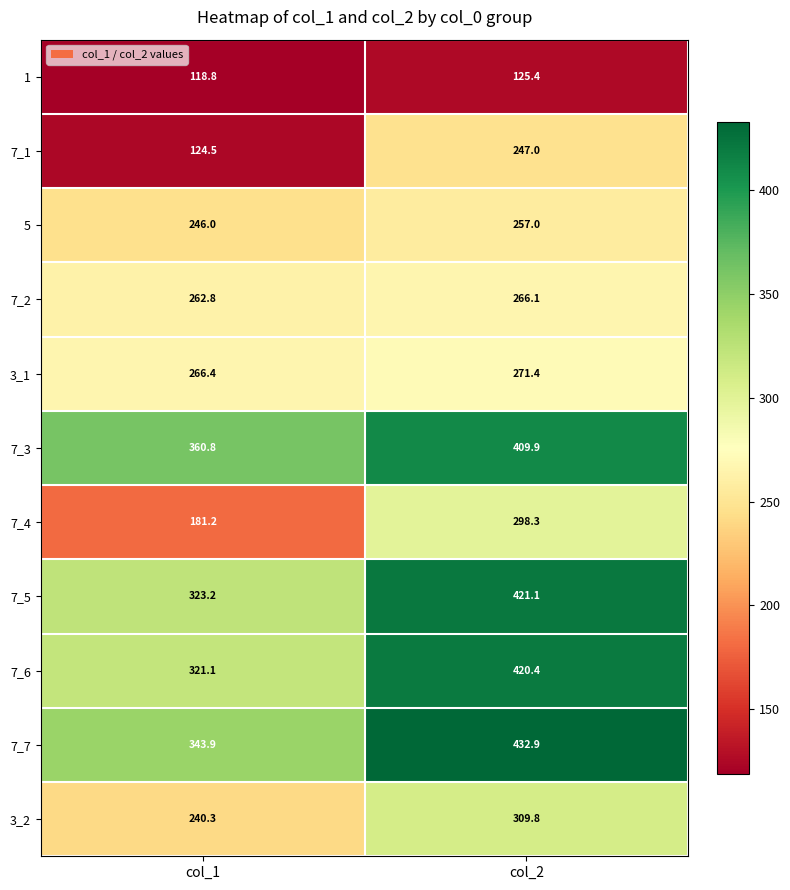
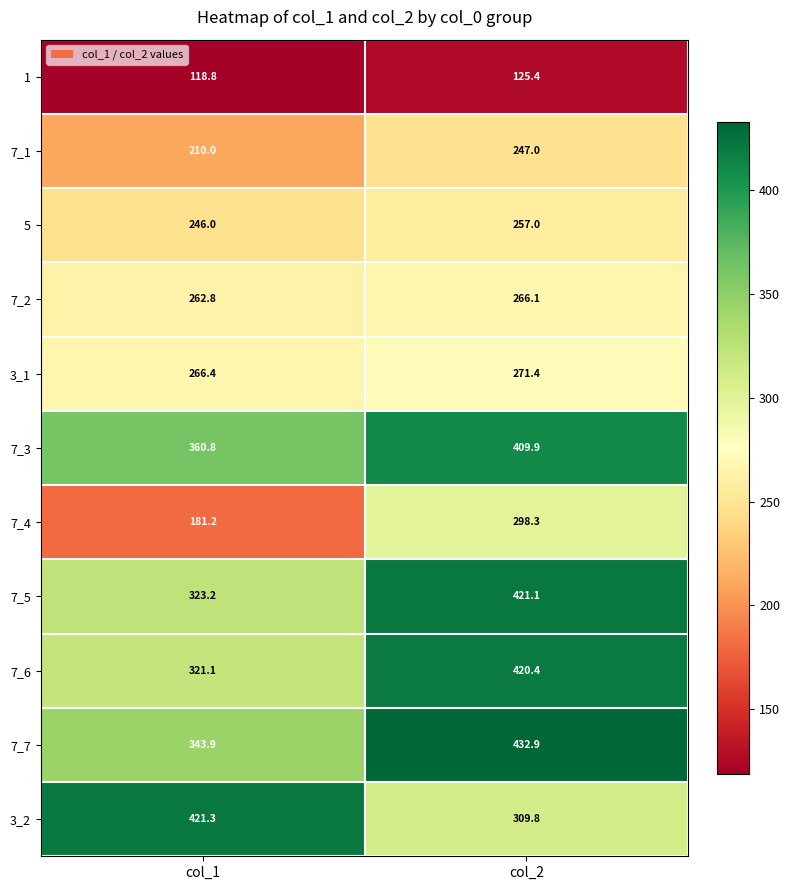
7_1, col_1: 124.5 -> 210.0
3_2, col_1: 240.3 -> 421.3
